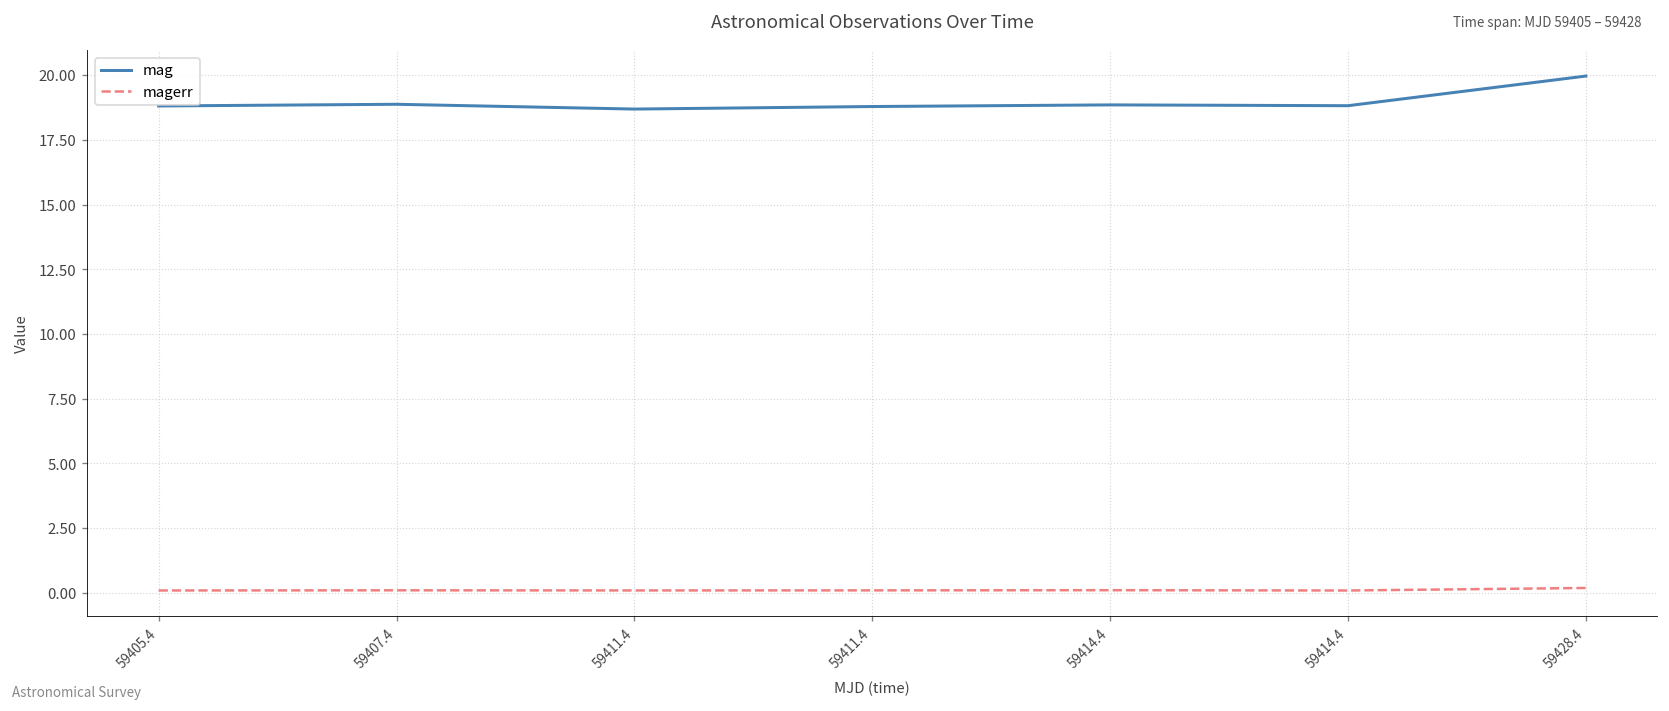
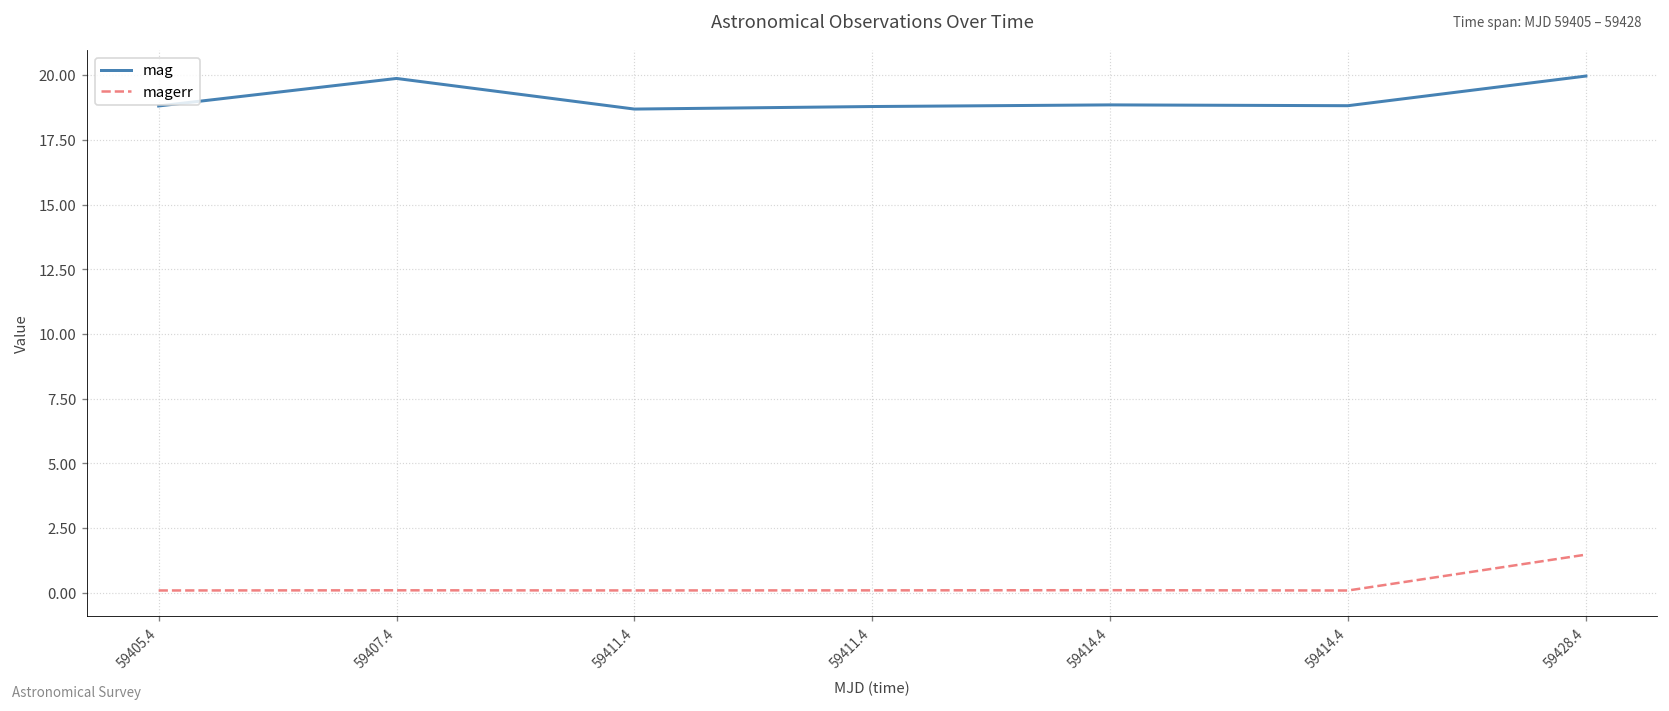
mag, 59407.4: 18.9 -> 19.9
magerr, 59428.4: 0.2 -> 1.5
